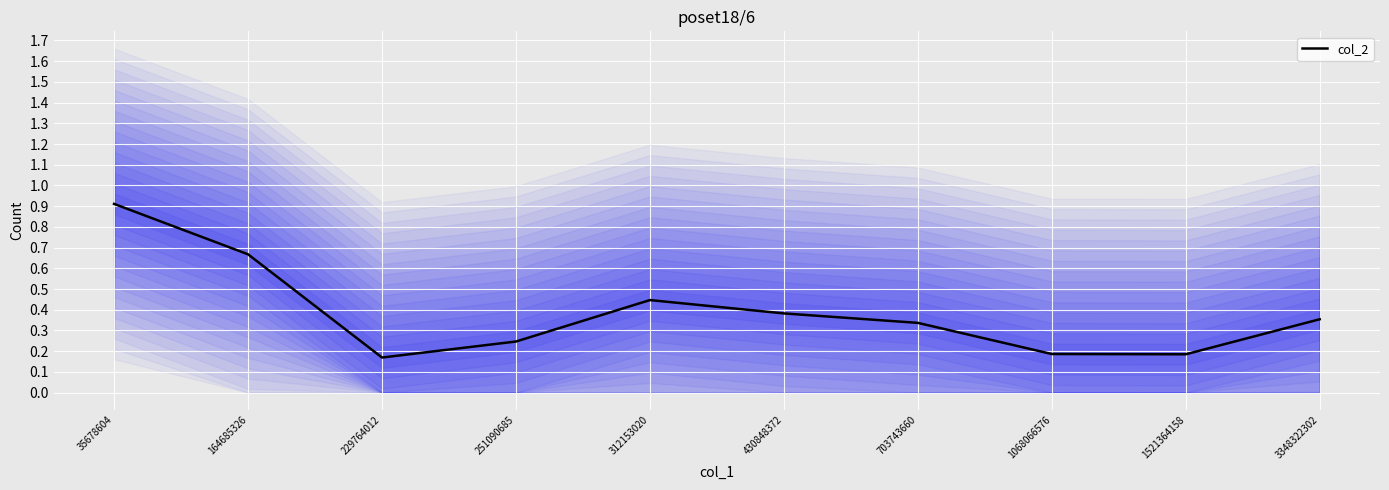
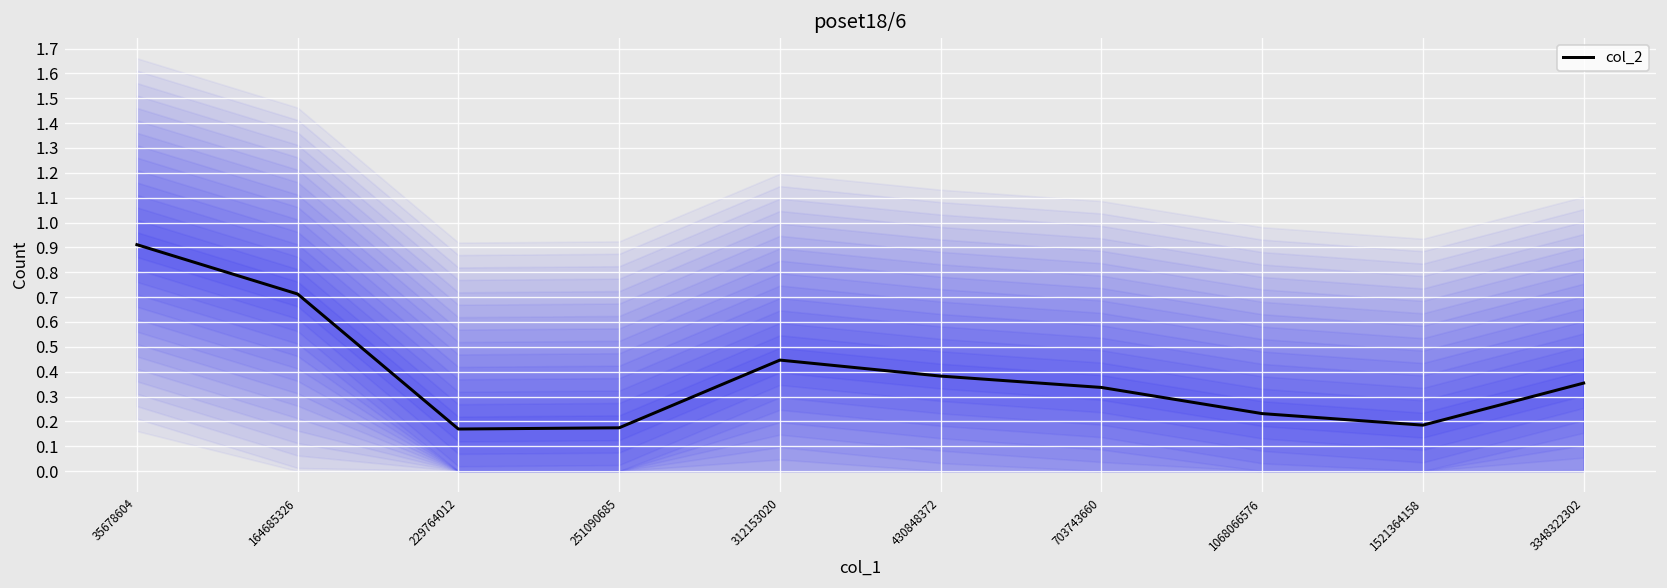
col_2, 164685326: 0.67 -> 0.71
col_2, 251090685: 0.25 -> 0.17
col_2, 1068066576: 0.19 -> 0.23
